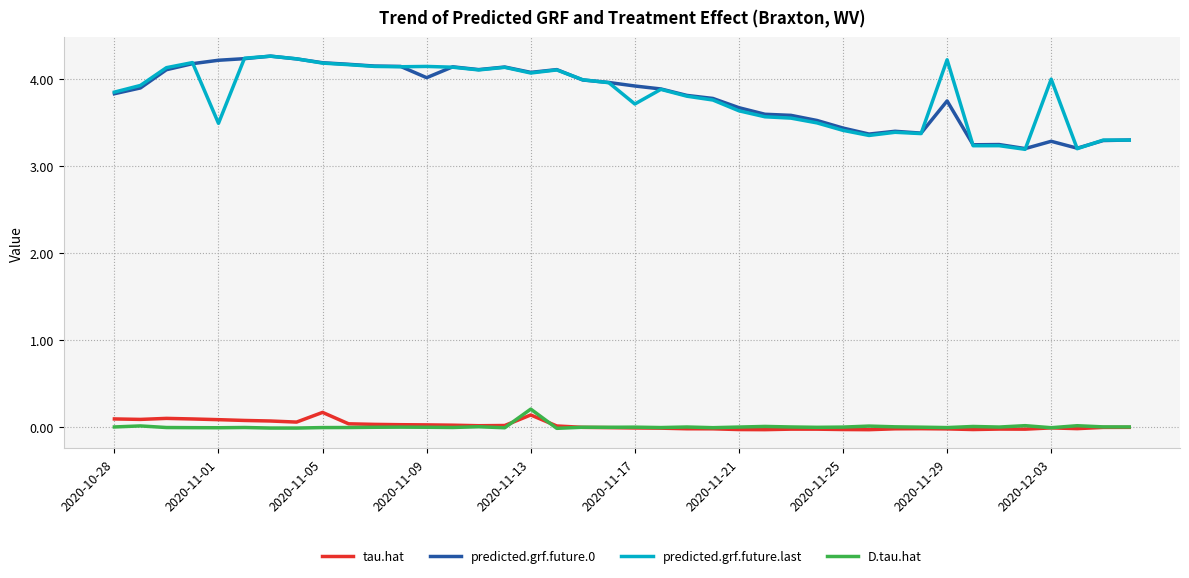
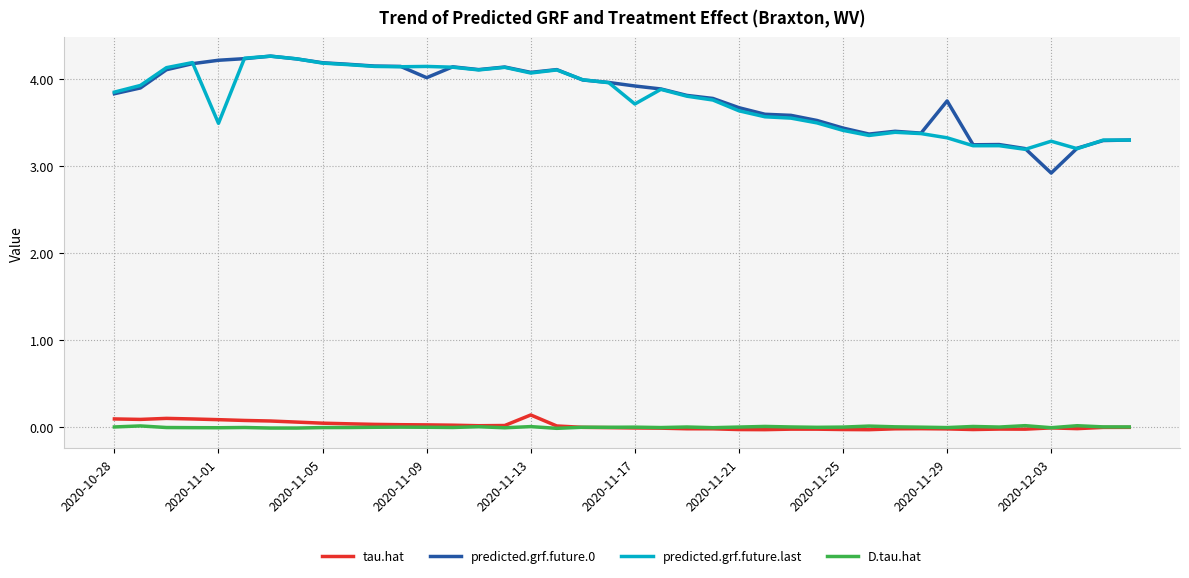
tau.hat, 2020-11-05: 0.2 -> 0.0
D.tau.hat, 2020-11-13: 0.2 -> 0.0
predicted.grf.future.last, 2020-11-29: 4.2 -> 3.3
predicted.grf.future.0, 2020-12-03: 3.3 -> 2.9
predicted.grf.future.last, 2020-12-03: 4.0 -> 3.3
